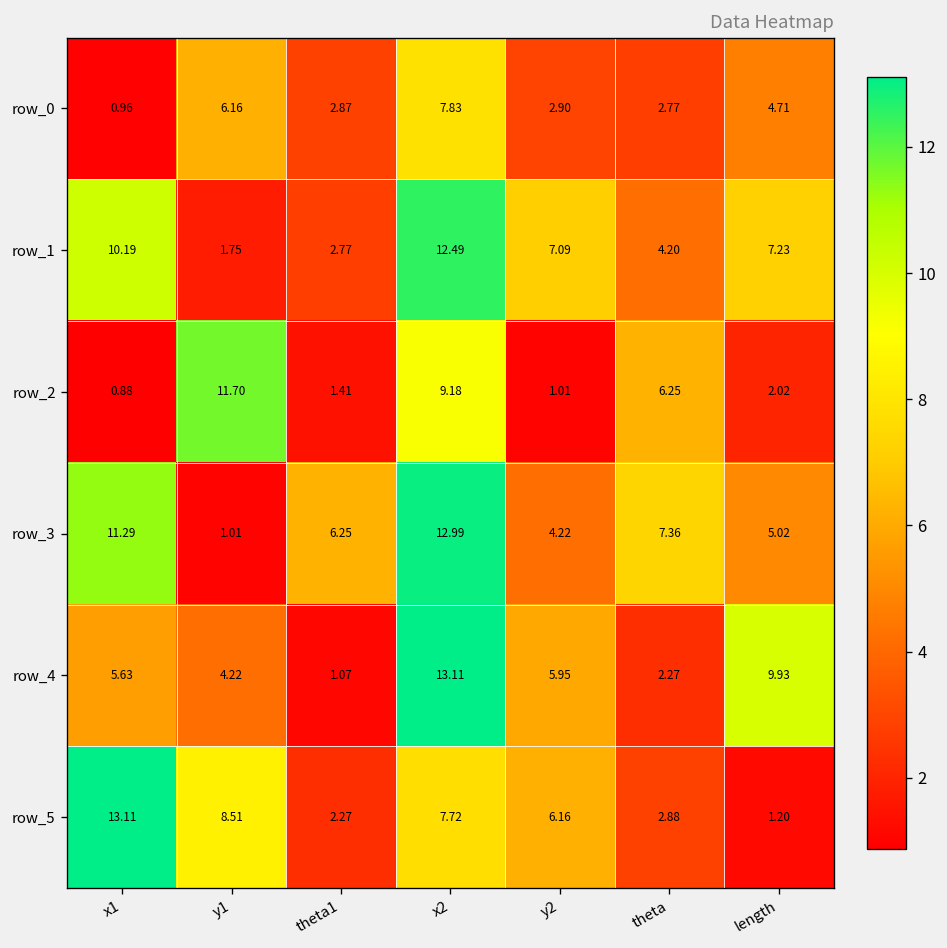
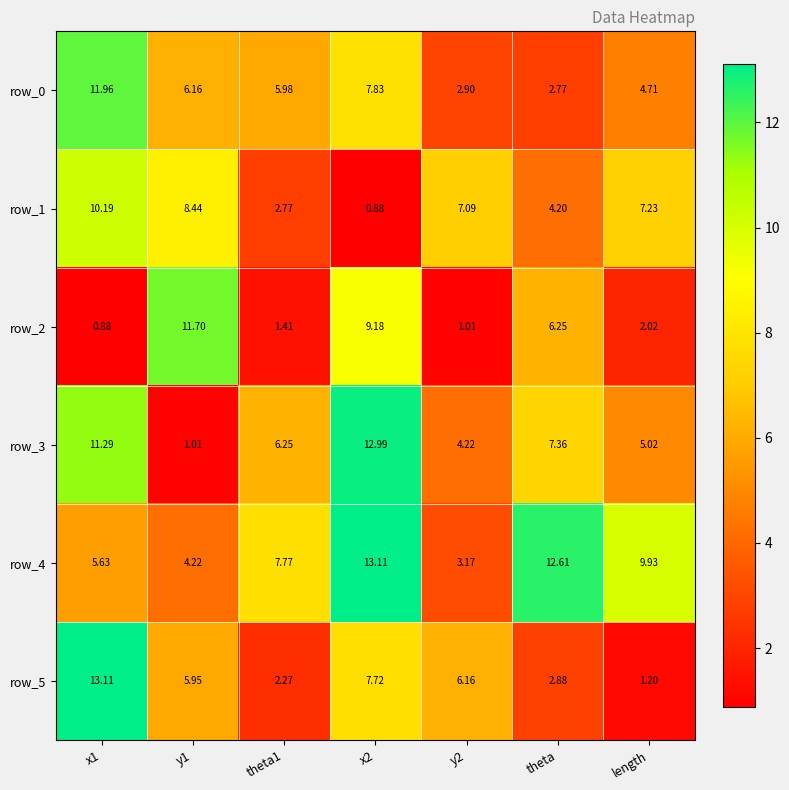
row_0, x1: 0.96 -> 11.96
row_0, theta1: 2.87 -> 5.98
row_1, y1: 1.75 -> 8.44
row_1, x2: 12.49 -> 0.88
row_4, theta1: 1.07 -> 7.77
row_4, y2: 5.95 -> 3.17
row_4, theta: 2.27 -> 12.61
row_5, y1: 8.51 -> 5.95
